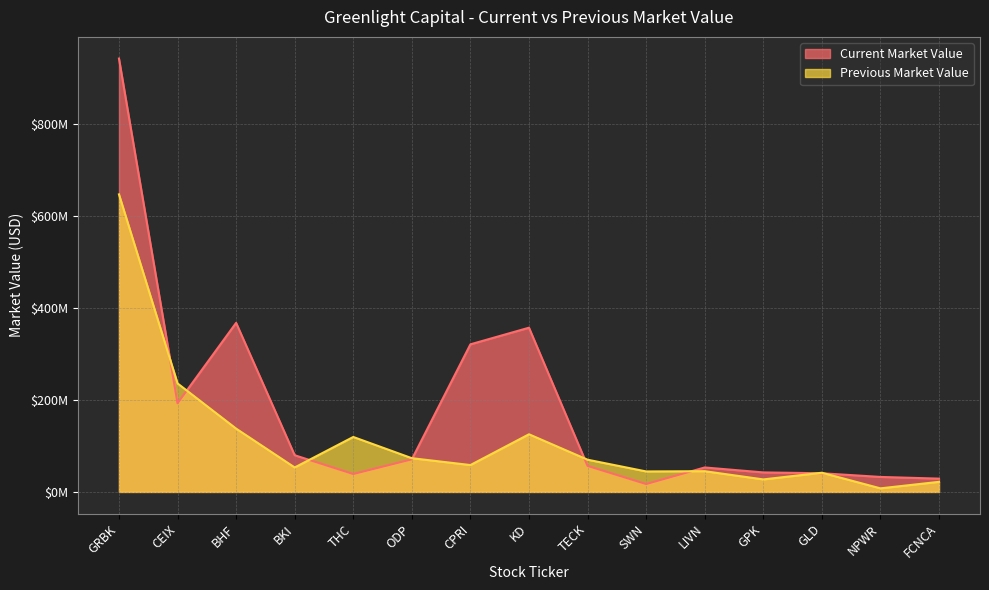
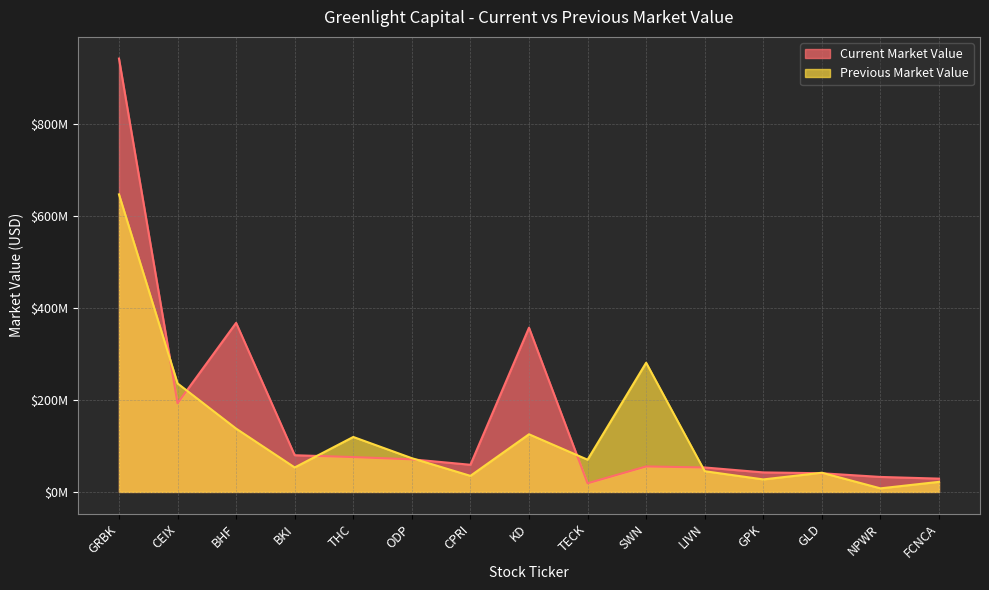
Current Market Value, THC: $40000000 -> $80000000
Current Market Value, CPRI: $320000000 -> $60000000
Previous Market Value, CPRI: $60000000 -> $30000000
Current Market Value, TECK: $60000000 -> $20000000
Current Market Value, SWN: $20000000 -> $60000000
Previous Market Value, SWN: $40000000 -> $280000000
